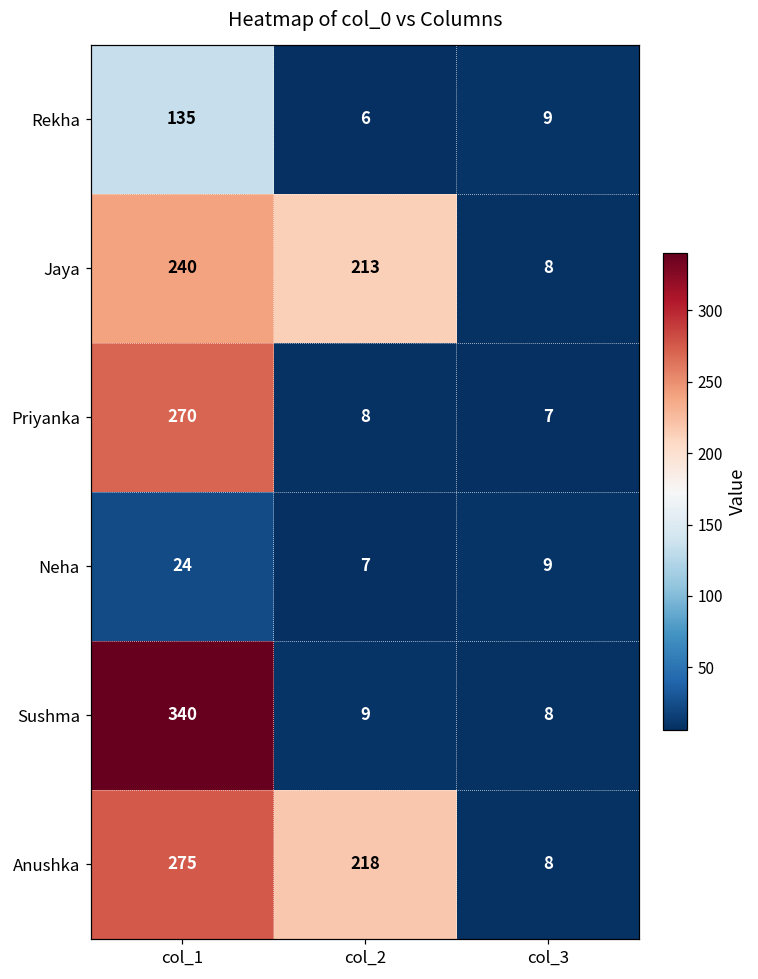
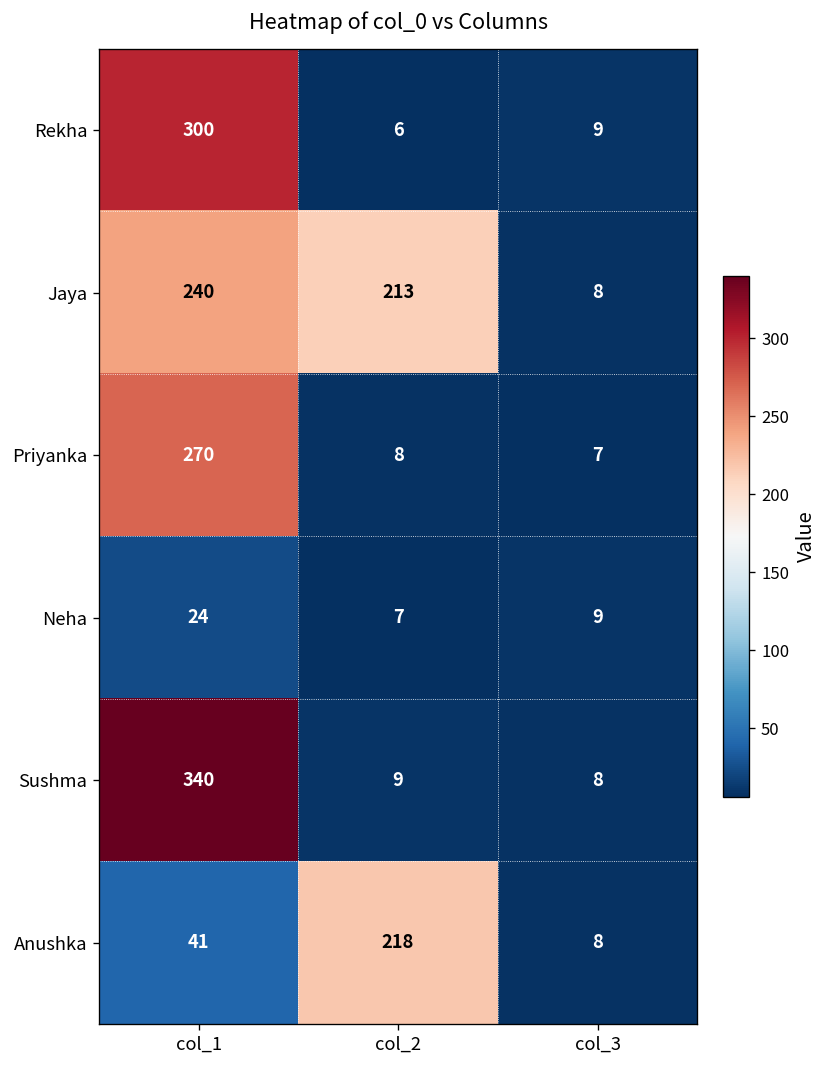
Rekha, col_1: 135 -> 300
Anushka, col_1: 275 -> 41
